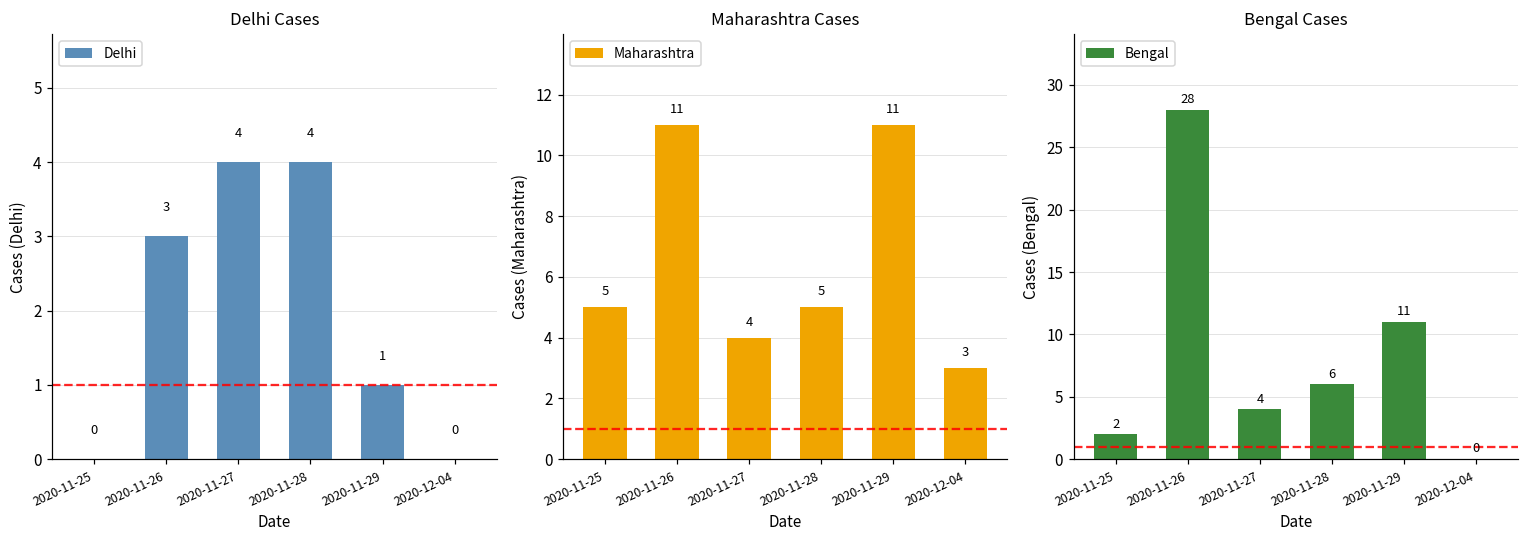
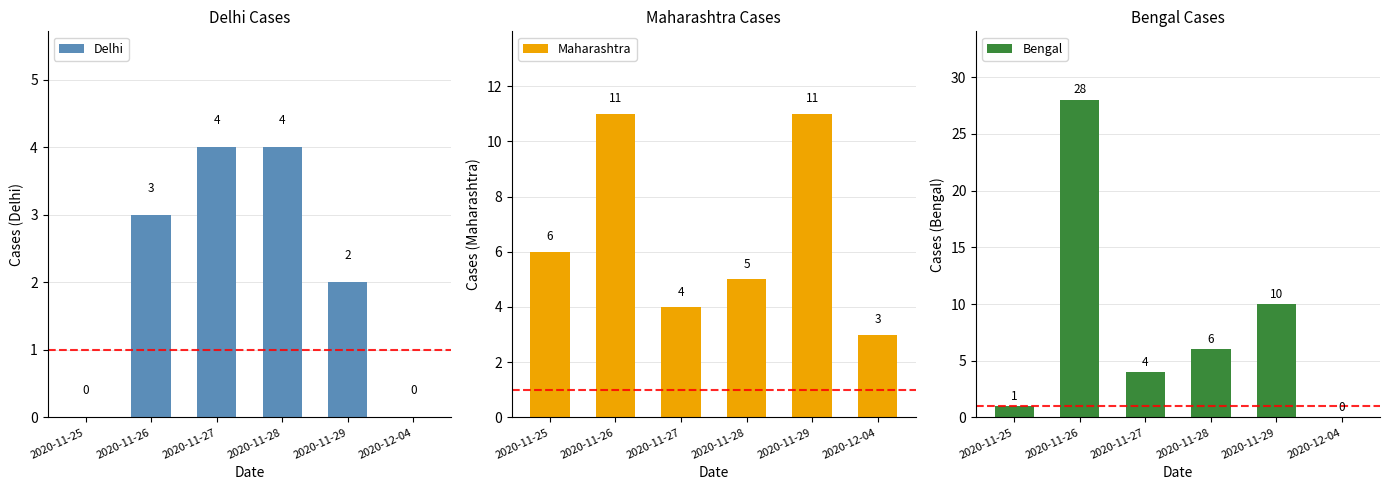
Delhi Cases, 2020-11-29: 1 -> 2
Maharashtra Cases, 2020-11-25: 5 -> 6
Bengal Cases, 2020-11-25: 2 -> 1
Bengal Cases, 2020-11-29: 11 -> 10
